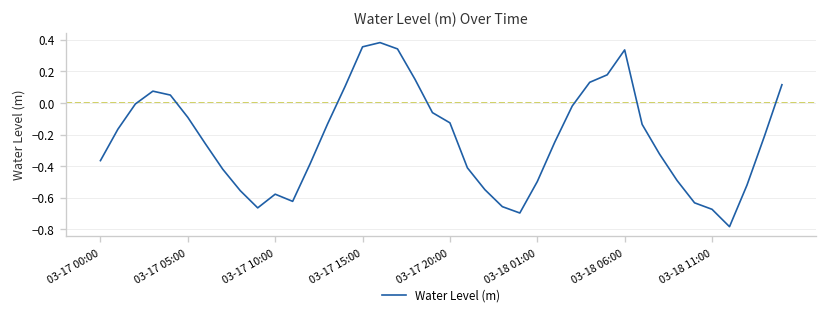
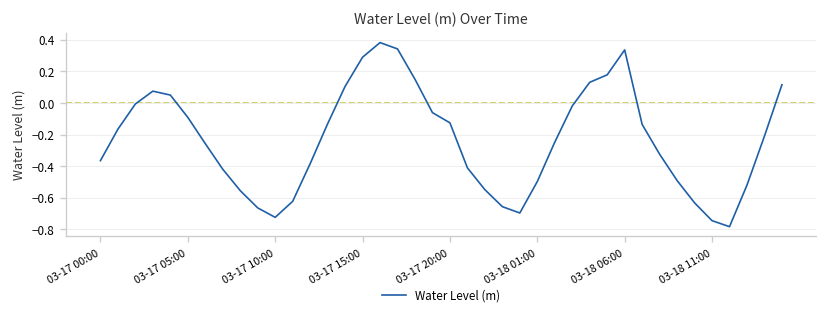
03-17 10:00: -0.58 -> -0.72
03-17 15:00: 0.36 -> 0.29
03-18 11:00: -0.67 -> -0.74
